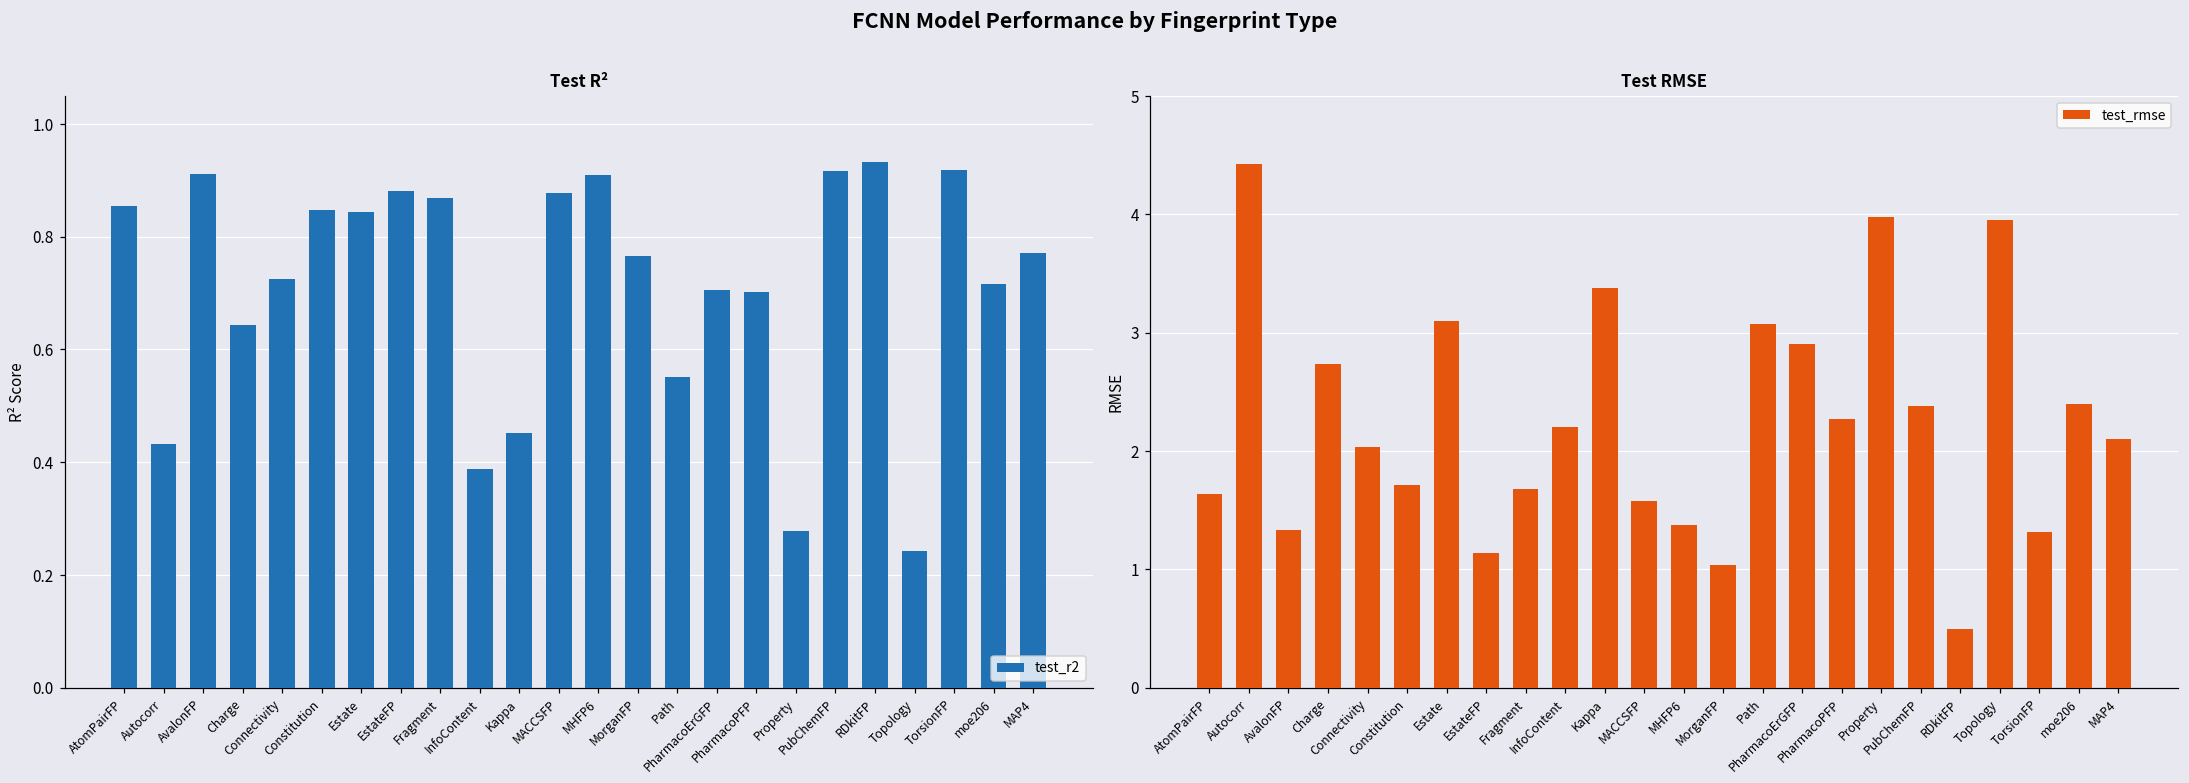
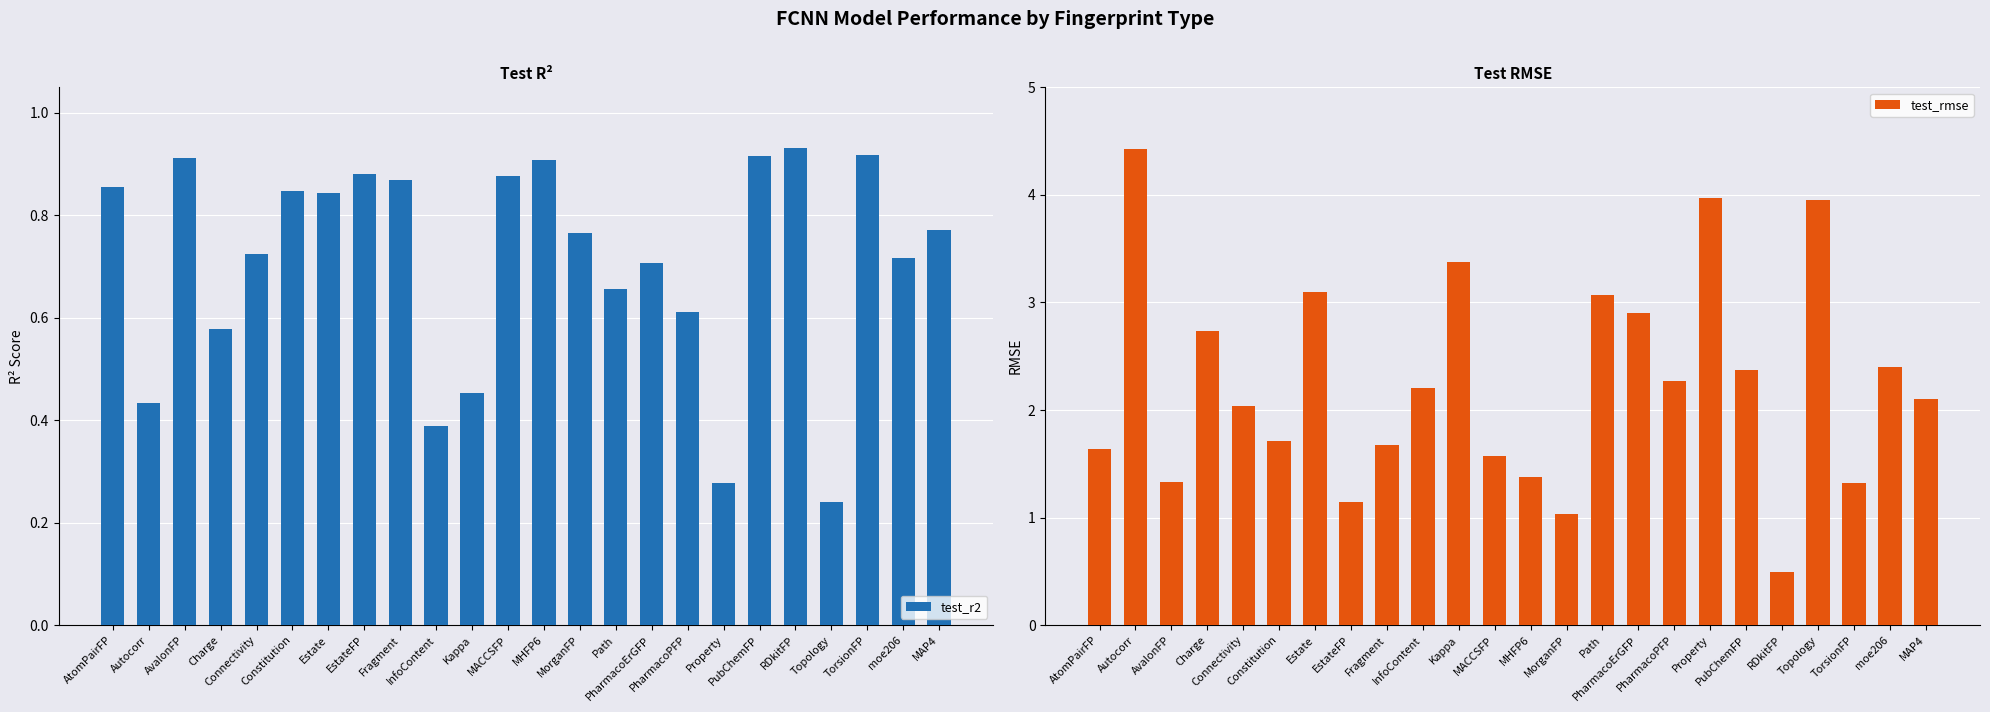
Test R², Charge: 0.64 -> 0.58
Test R², Path: 0.55 -> 0.66
Test R², PharmacoPFP: 0.70 -> 0.61
